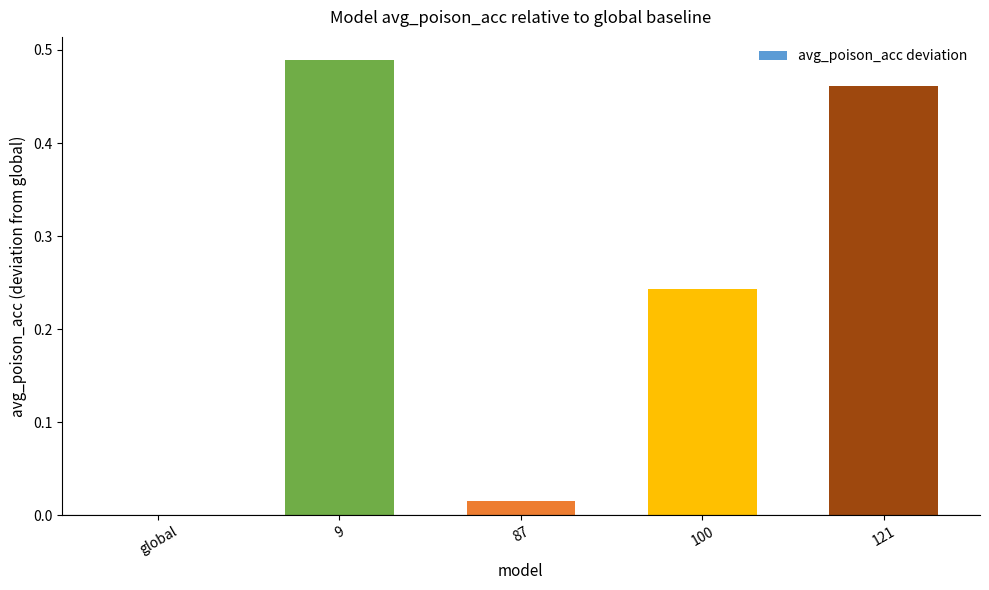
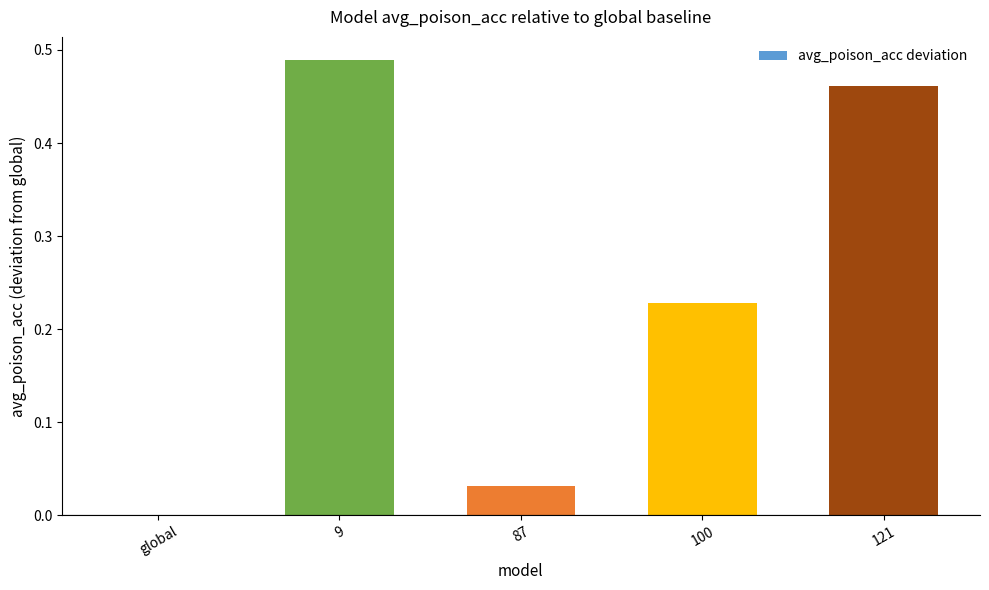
87: 0.02 -> 0.03
100: 0.24 -> 0.23
